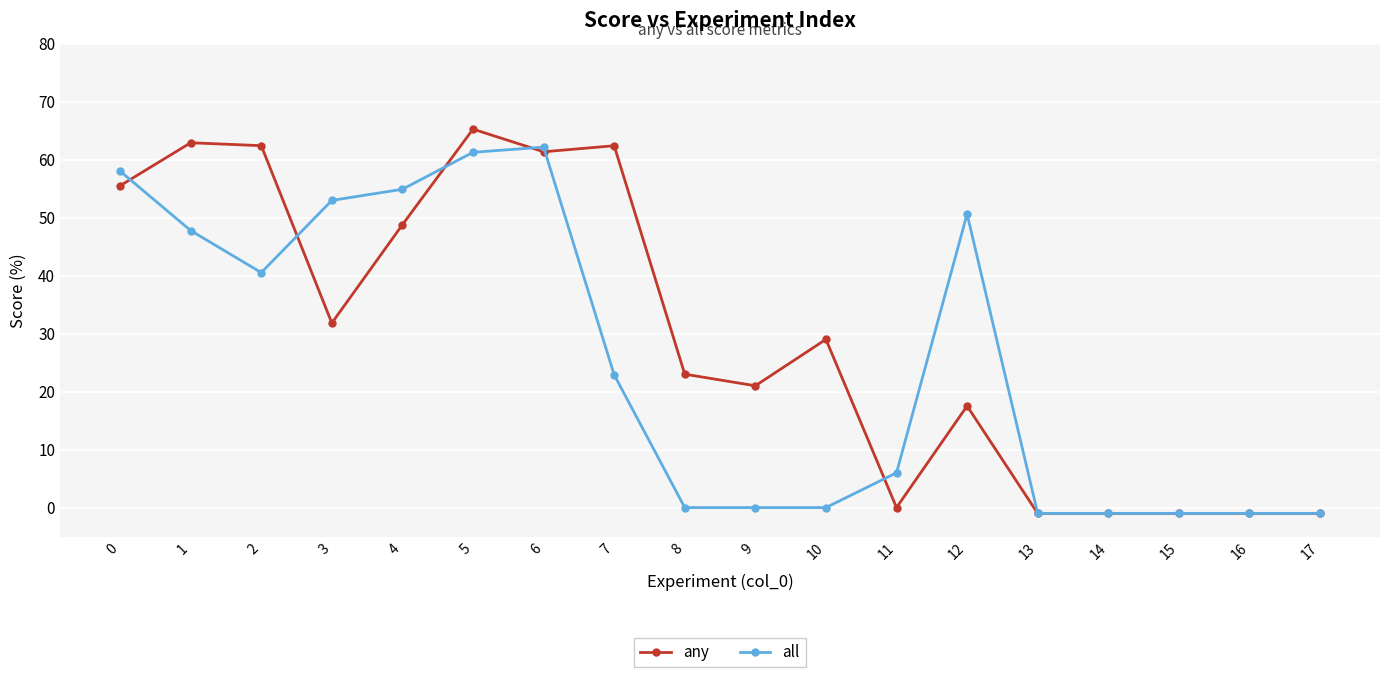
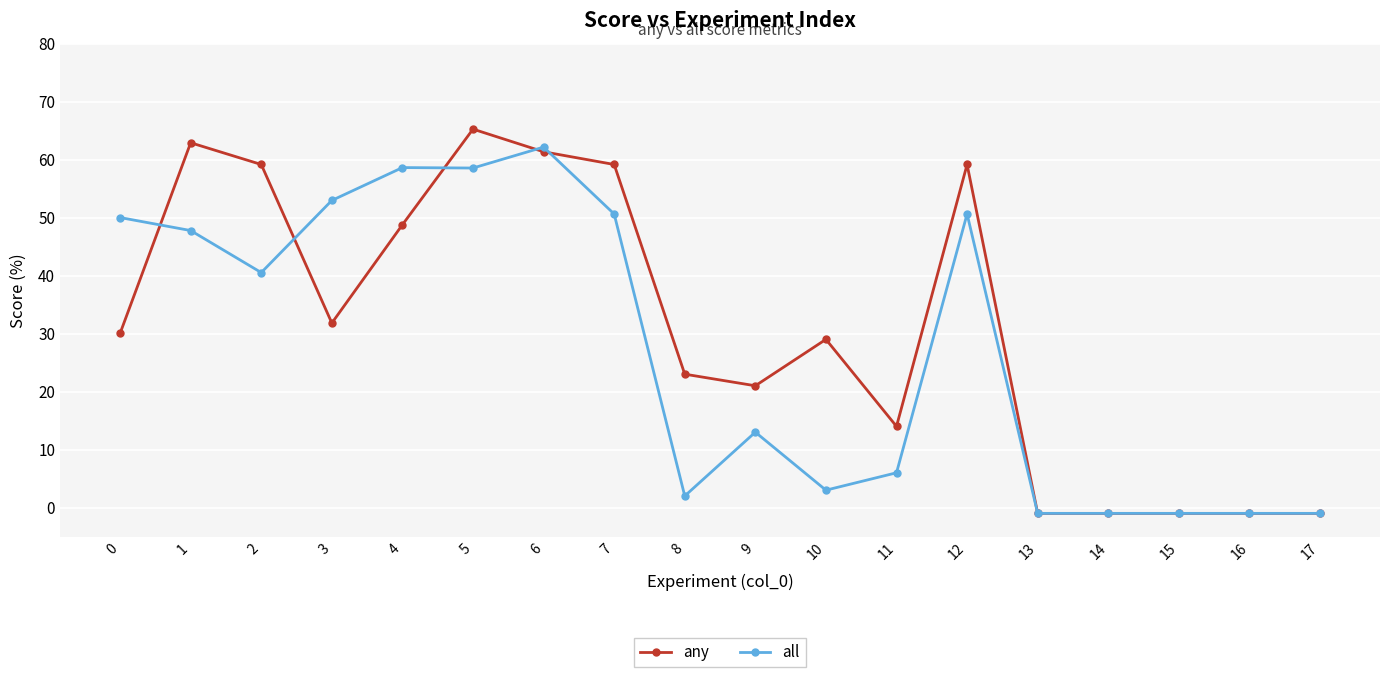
any, 0: 55 -> 30
all, 0: 58 -> 50
any, 2: 62 -> 59
all, 4: 55 -> 59
all, 5: 61 -> 59
any, 7: 62 -> 59
all, 7: 23 -> 51
all, 8: 0 -> 2
all, 9: 0 -> 13
all, 10: 0 -> 3
any, 11: 0 -> 14
any, 12: 18 -> 59
